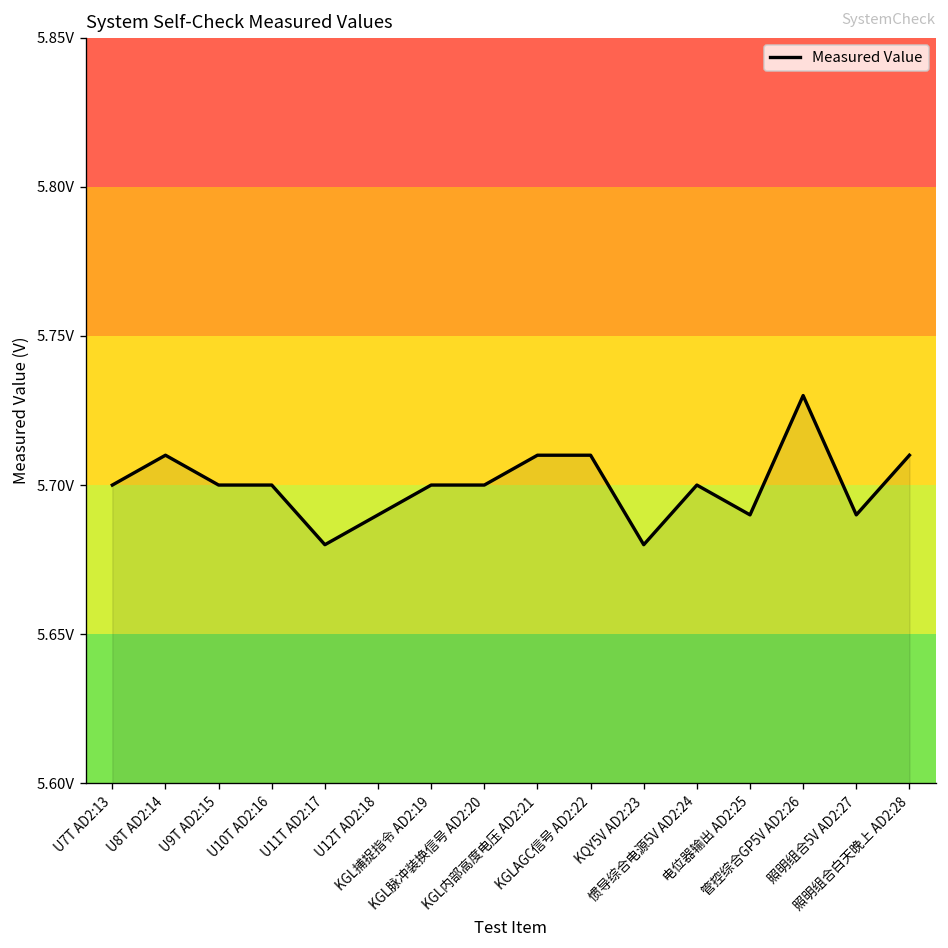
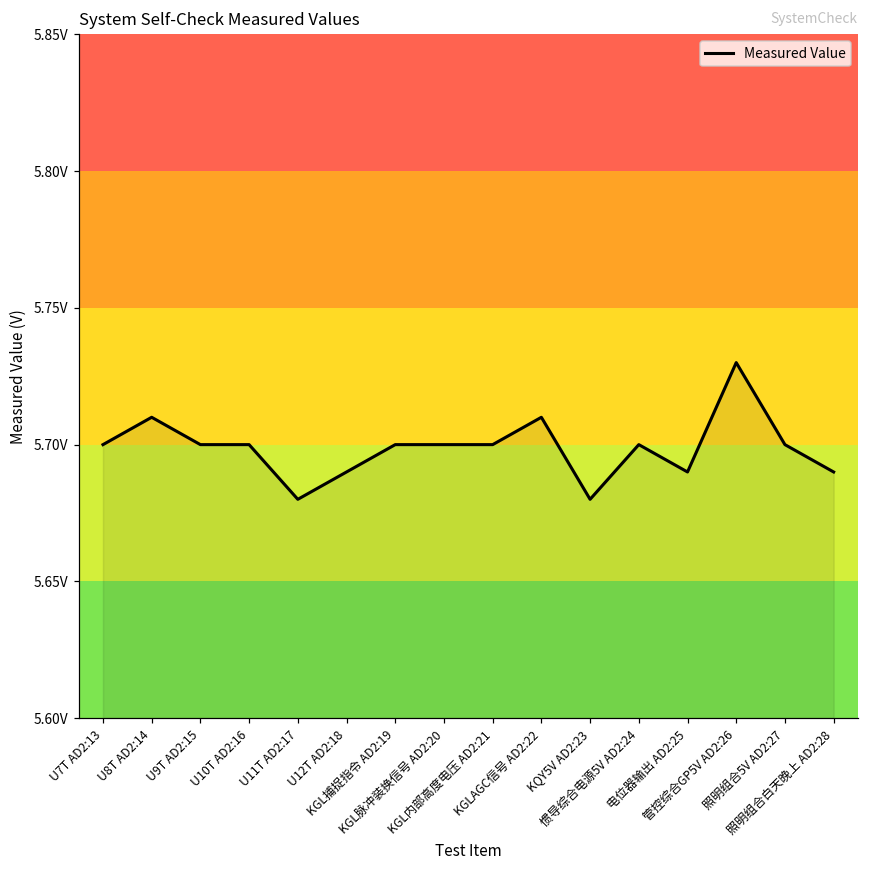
KGL内部高度电压 AD2:21: 5.71V -> 5.70V
照明组合5V AD2:27: 5.69V -> 5.70V
照明组合白天晚上 AD2:28: 5.71V -> 5.69V
